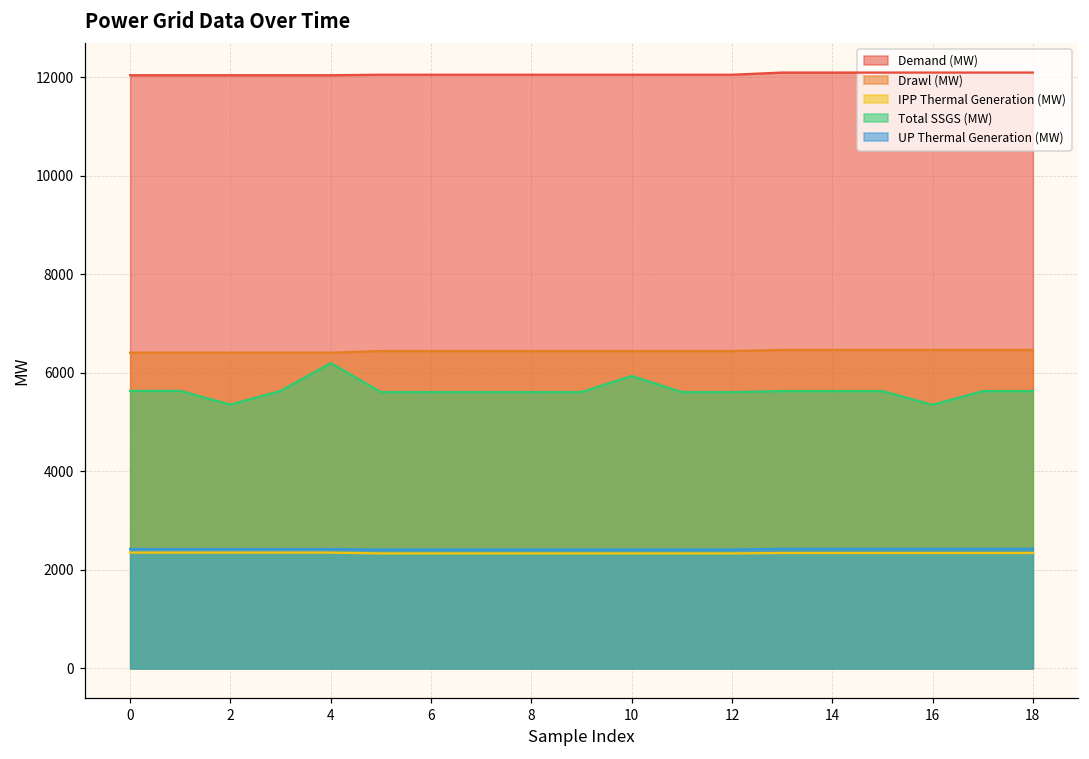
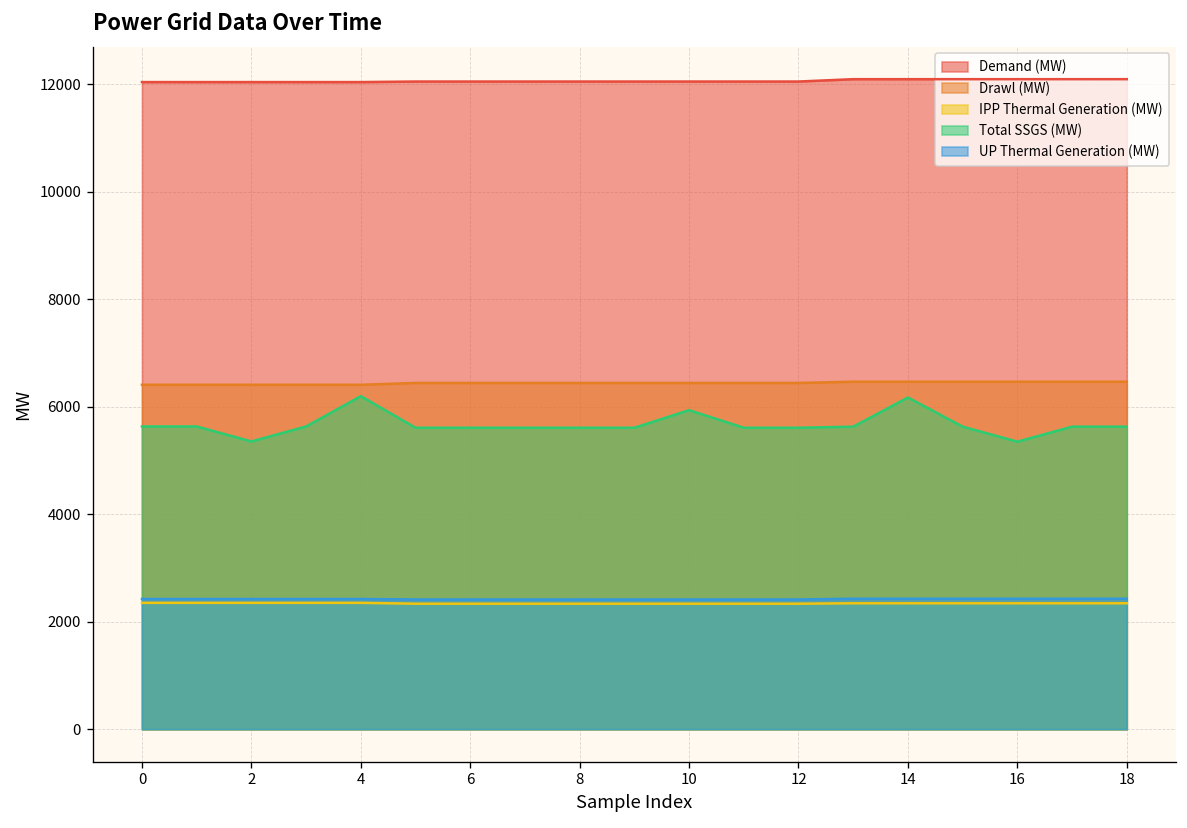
Total SSGS (MW), 14: 5600 -> 6200
